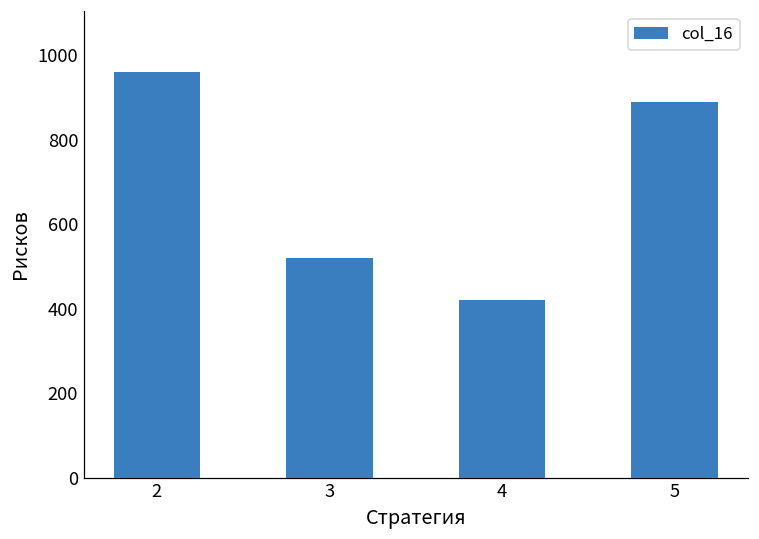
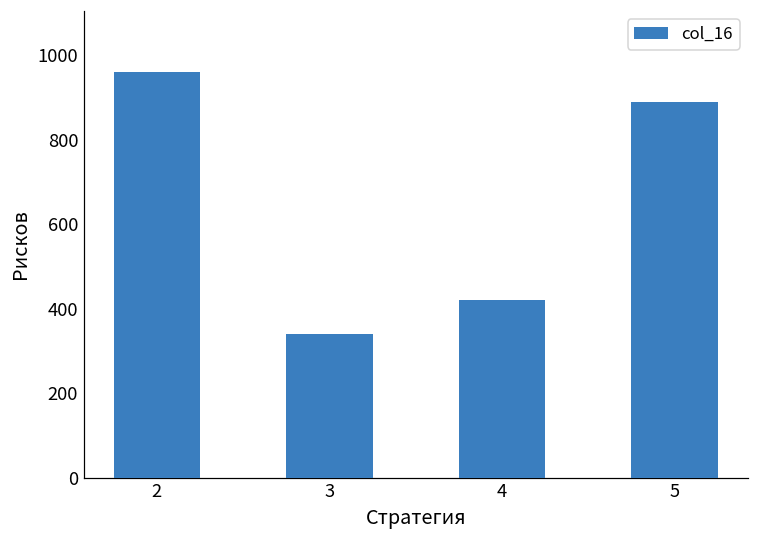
3: 520 -> 340
